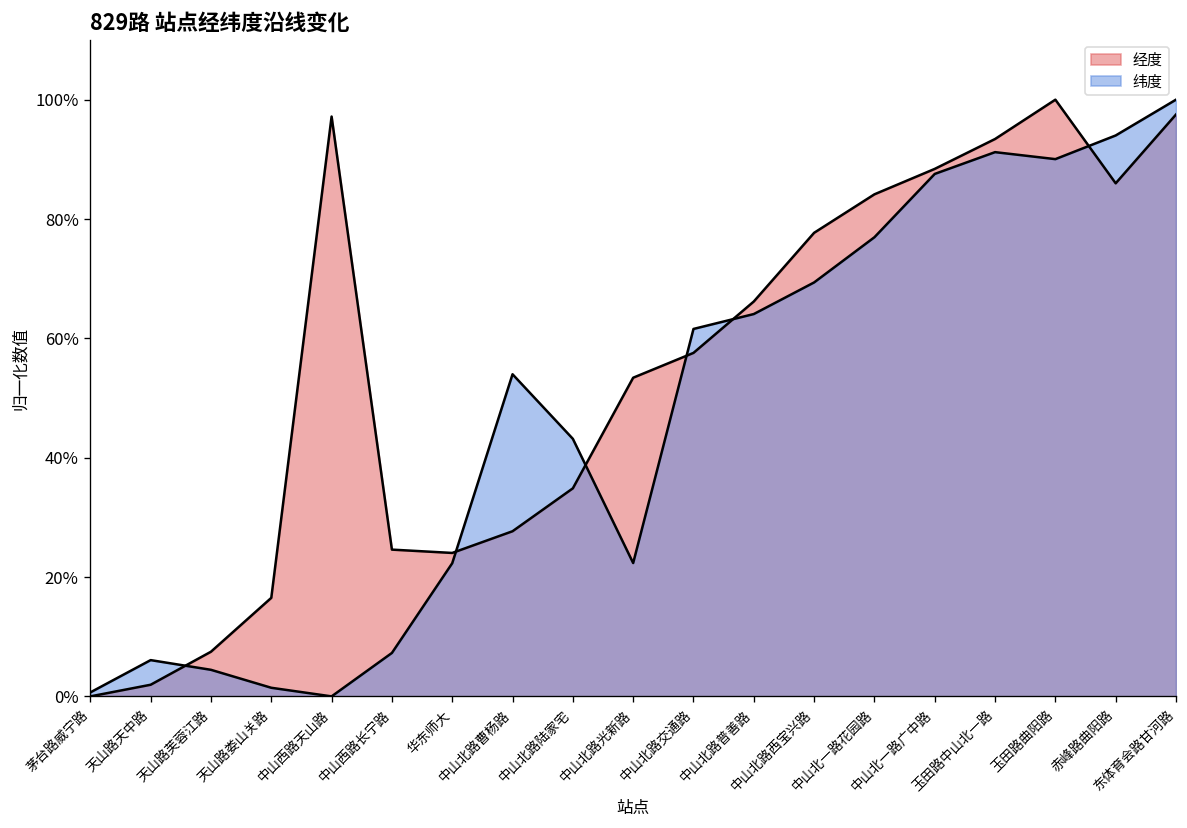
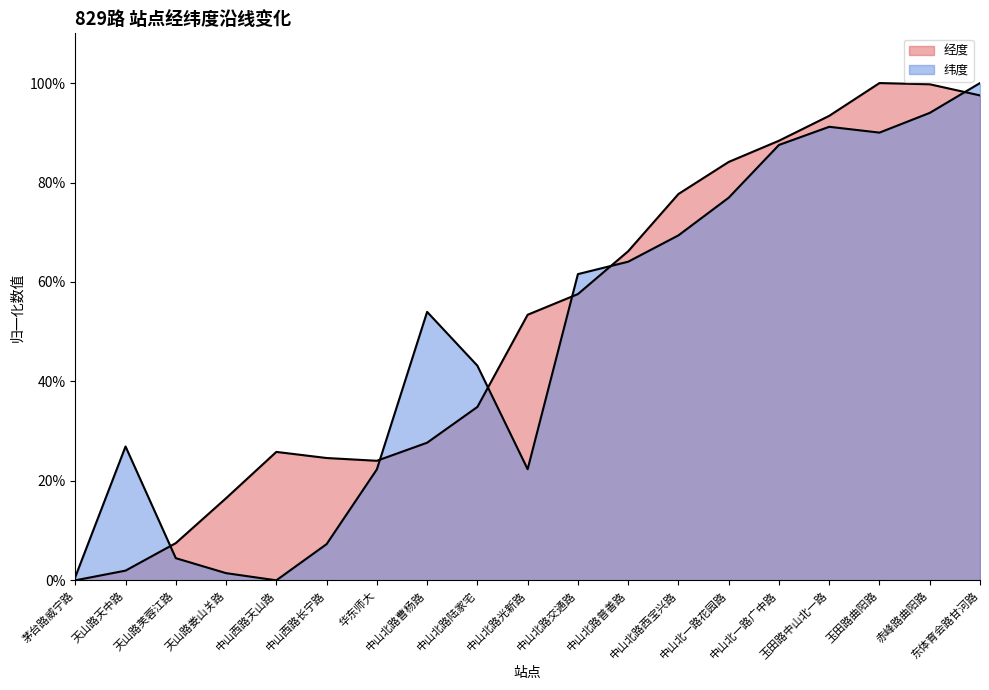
纬度, 天山路天中路: 6% -> 27%
经度, 中山西路天山路: 97% -> 26%
经度, 赤峰路曲阳路: 86% -> 100%
